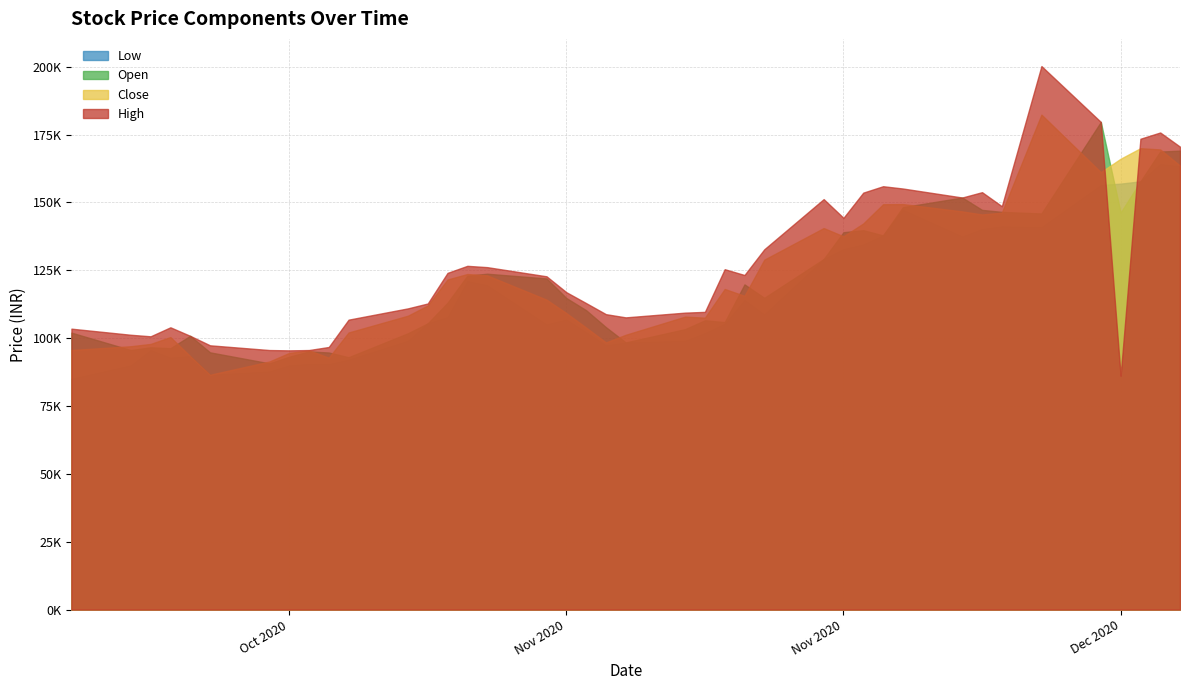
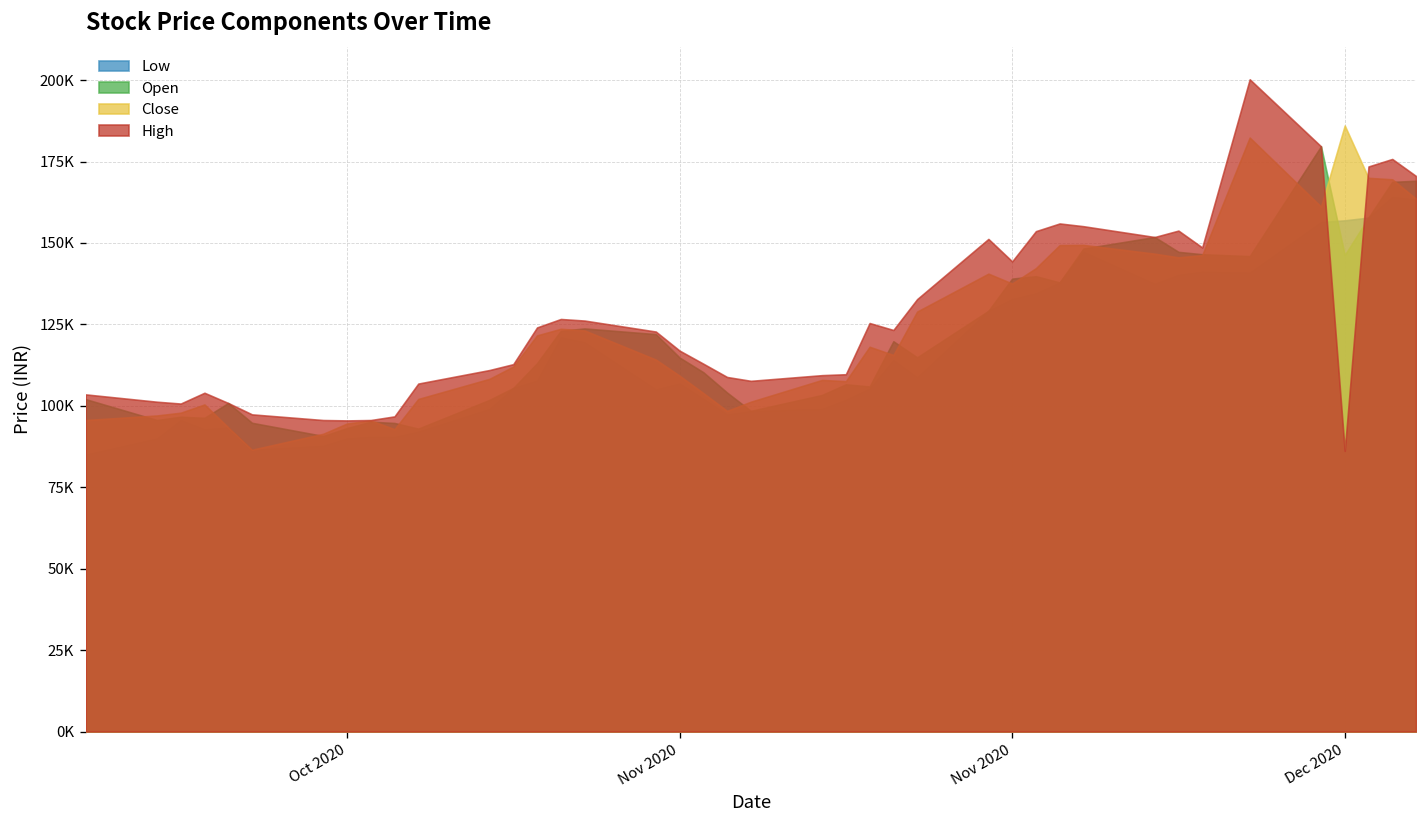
Close, Dec 2020: 166000 -> 186000
